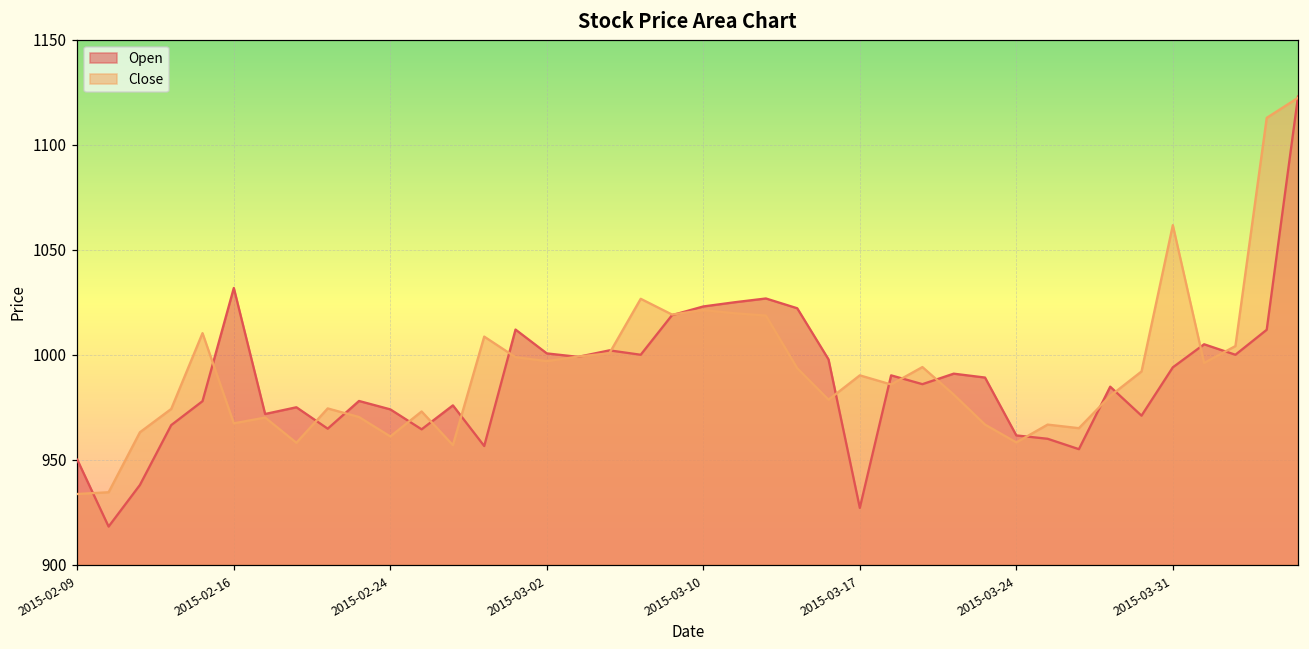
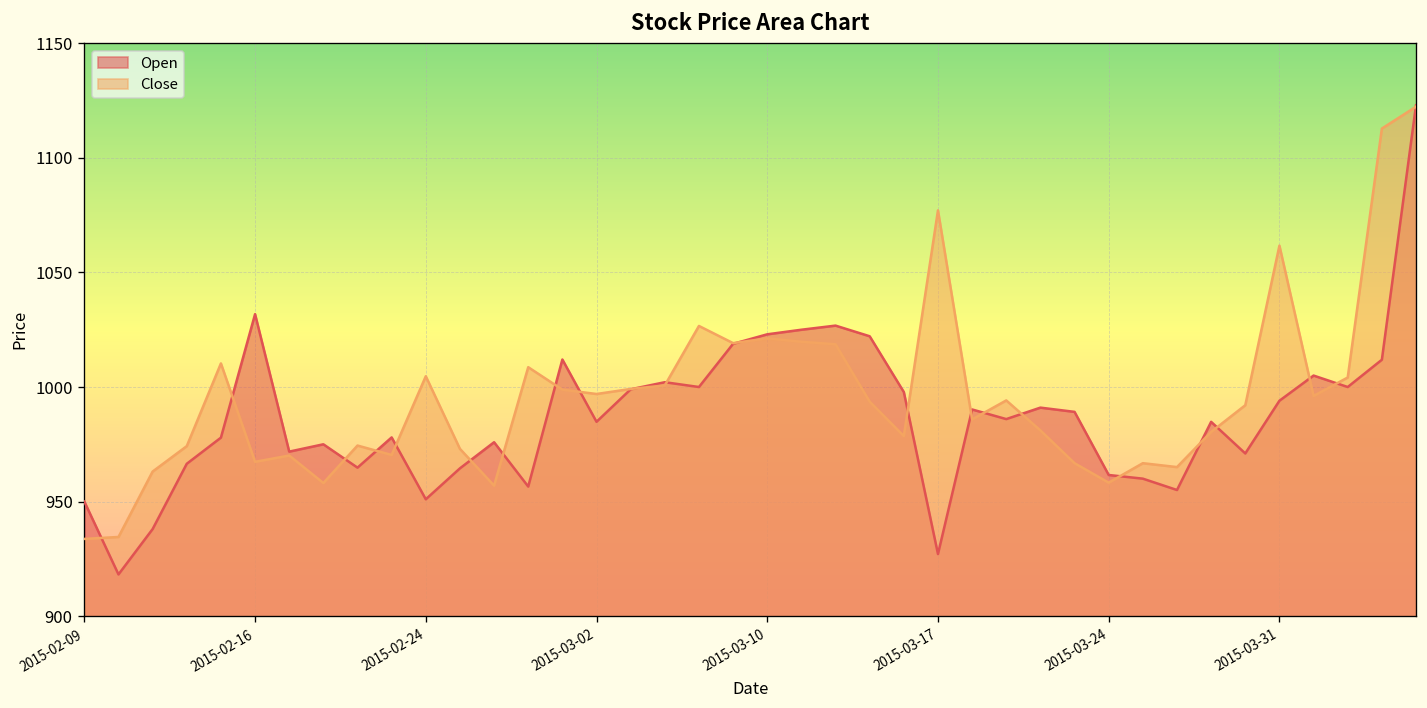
Open, 2015-02-24: 974 -> 951
Close, 2015-02-24: 961 -> 1005
Open, 2015-03-02: 1001 -> 985
Close, 2015-03-17: 990 -> 1077
